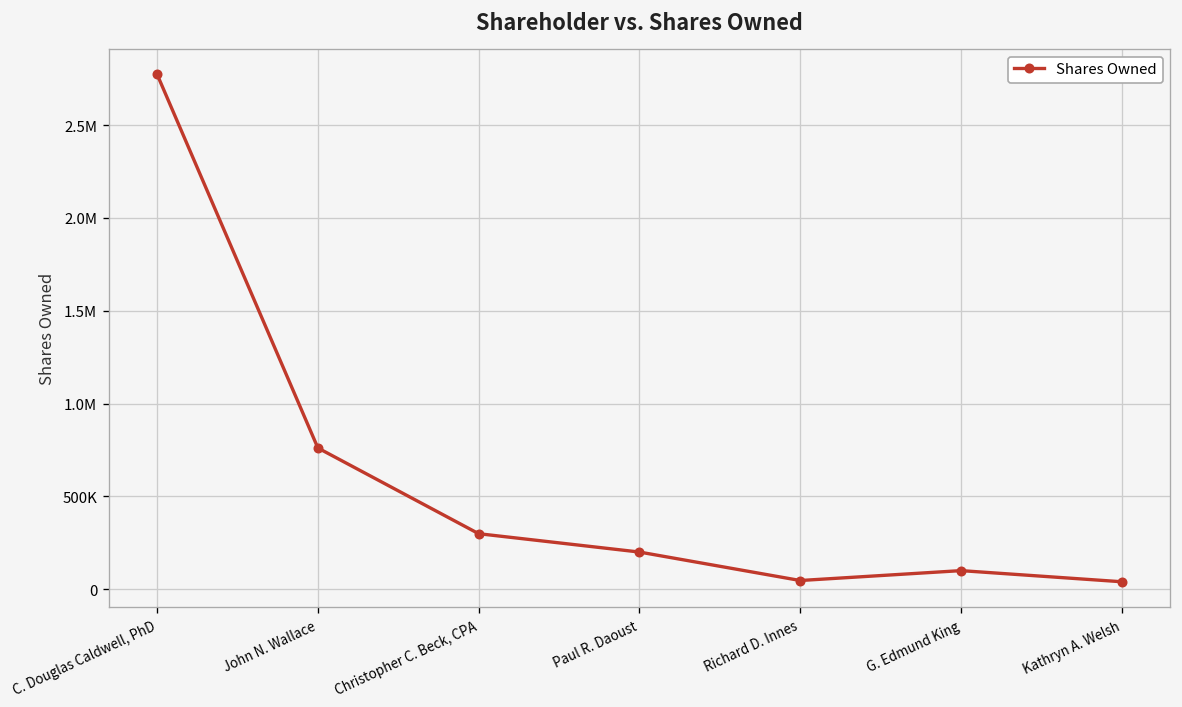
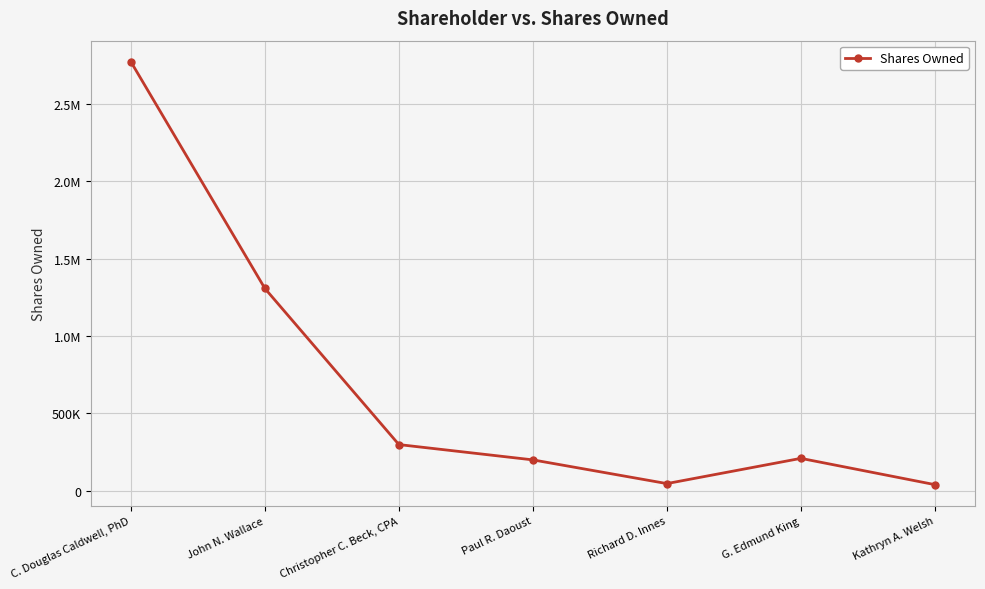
John N. Wallace: 760000 -> 1310000
G. Edmund King: 100000 -> 210000
